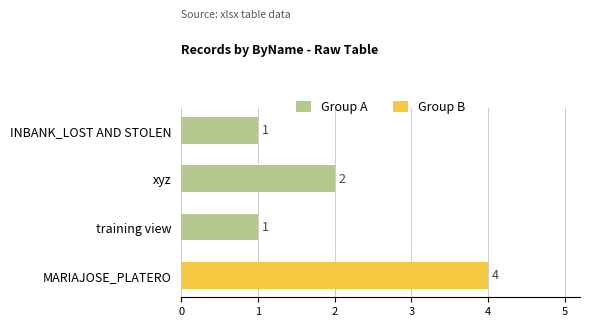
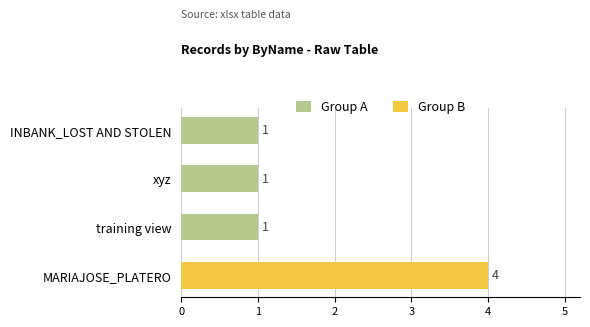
xyz: 2 -> 1
